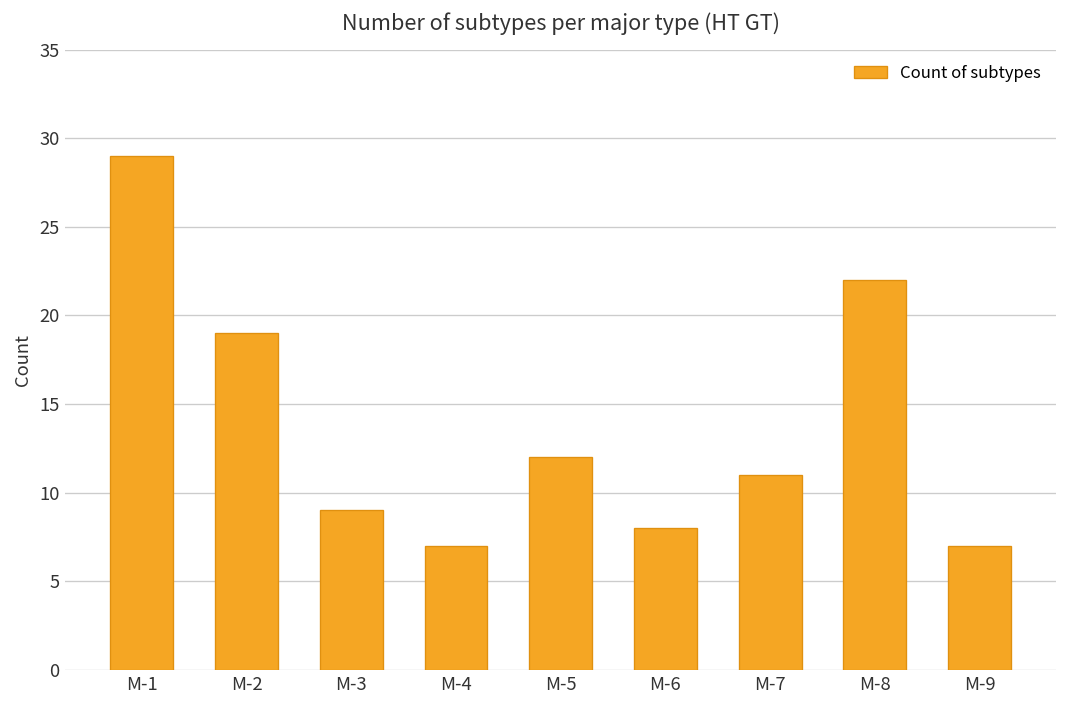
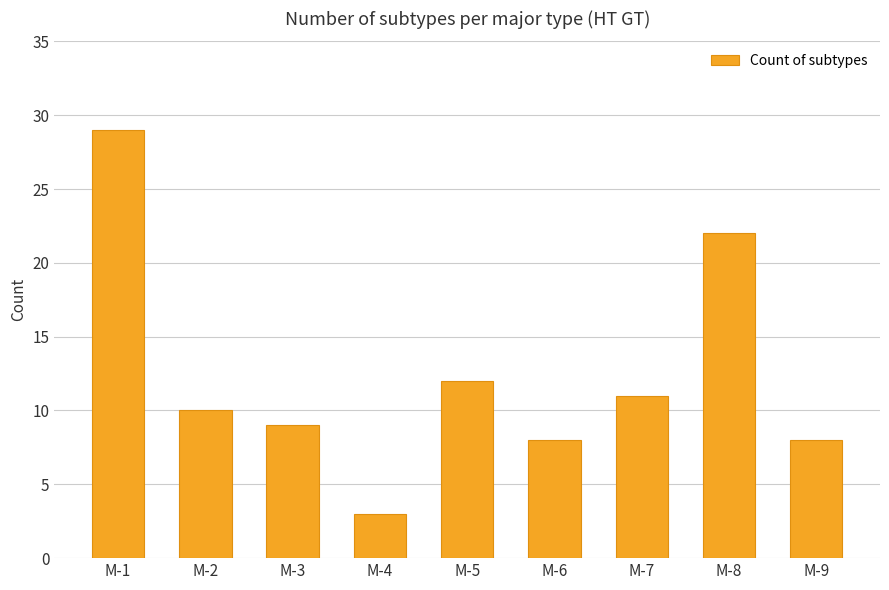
M-2: 19 -> 10
M-4: 7 -> 3
M-9: 7 -> 8
